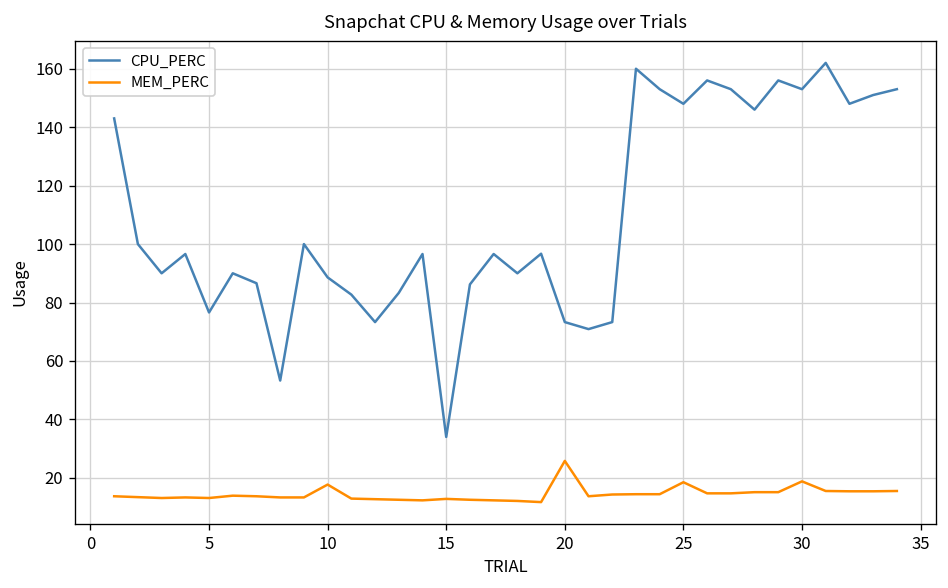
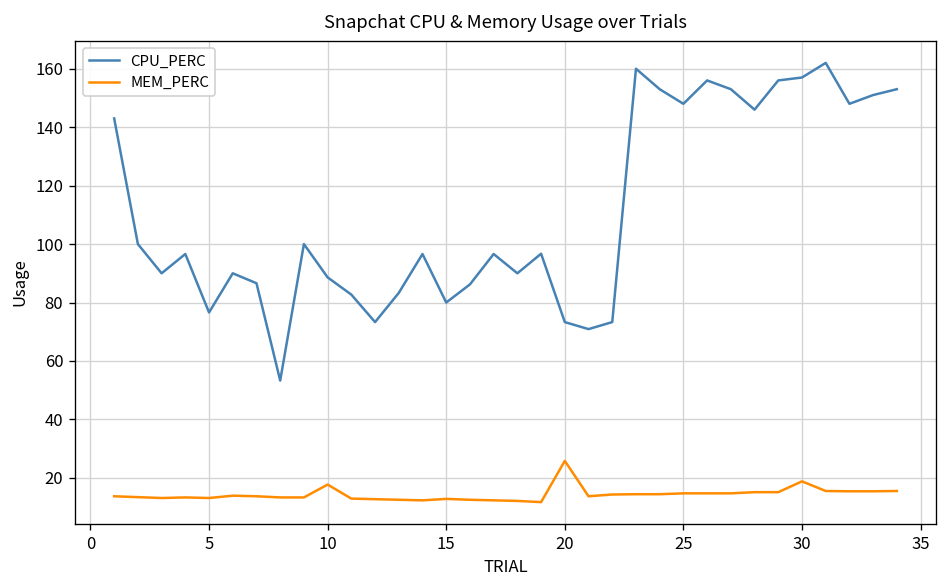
CPU_PERC, 15: 34 -> 80
MEM_PERC, 25: 19 -> 15
CPU_PERC, 30: 153 -> 157
